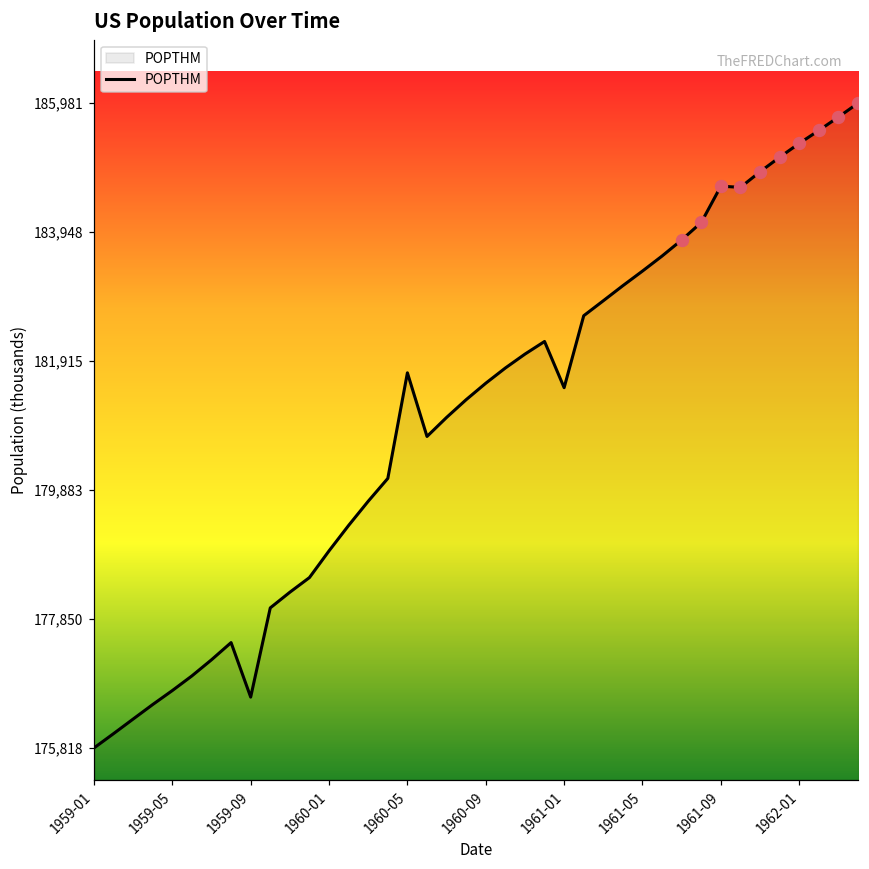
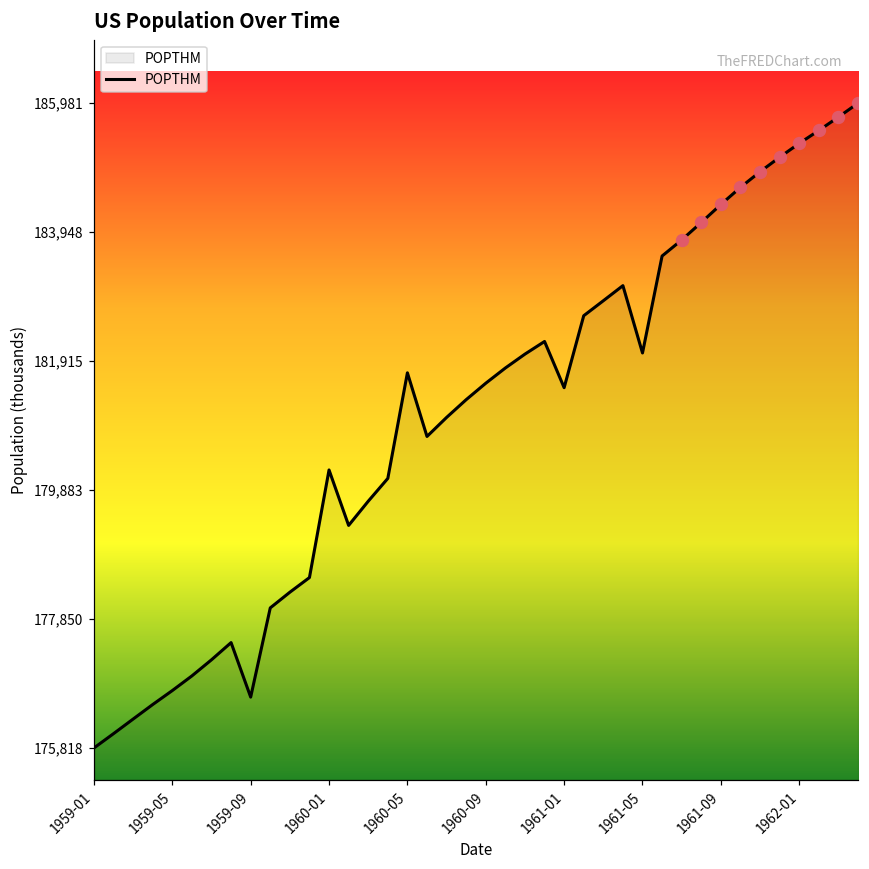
POPTHM, 1960-01: 178,900 -> 180,200
POPTHM, 1961-05: 183,300 -> 182,000
POPTHM, 1961-09: 184,700 -> 184,400
